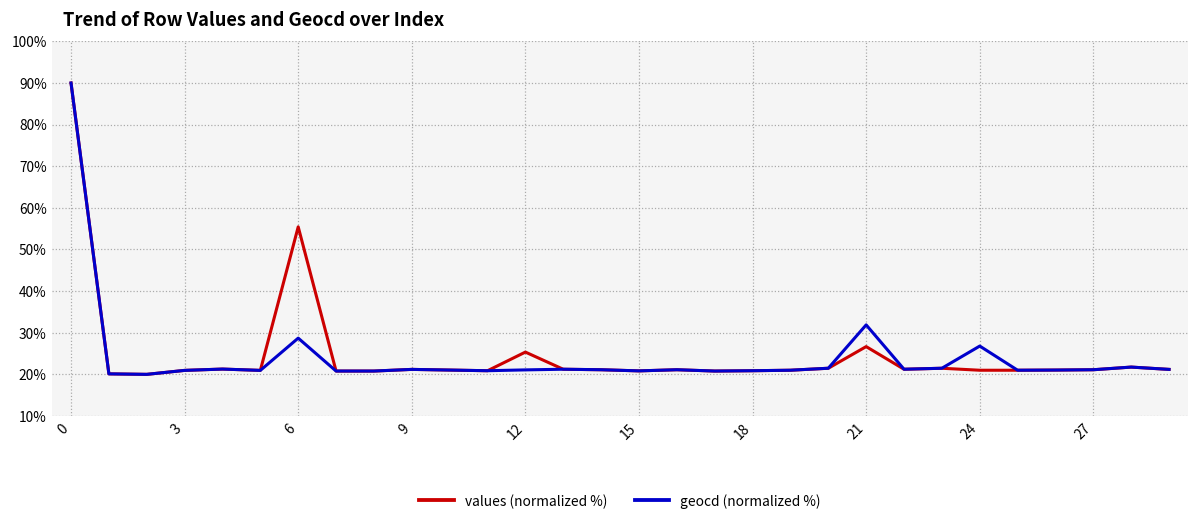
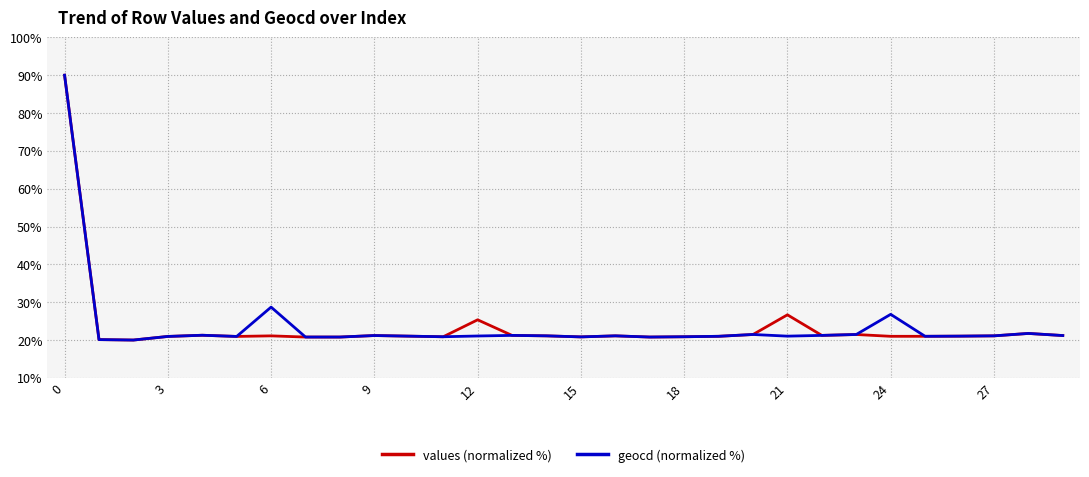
values (normalized %), 6: 55% -> 21%
geocd (normalized %), 21: 32% -> 21%
